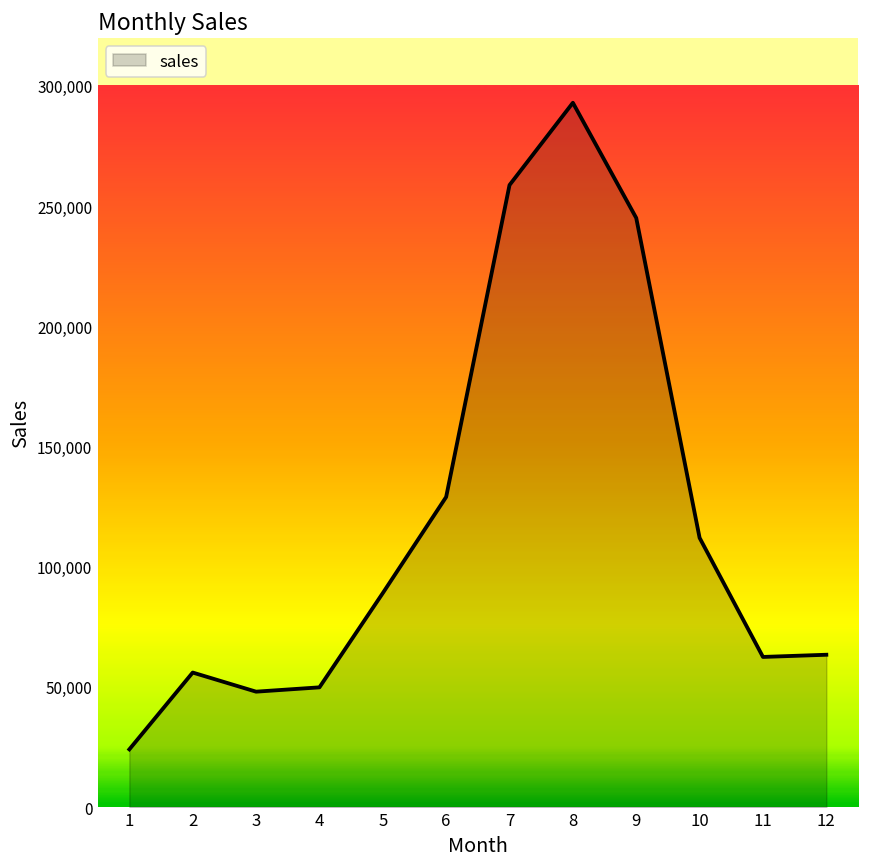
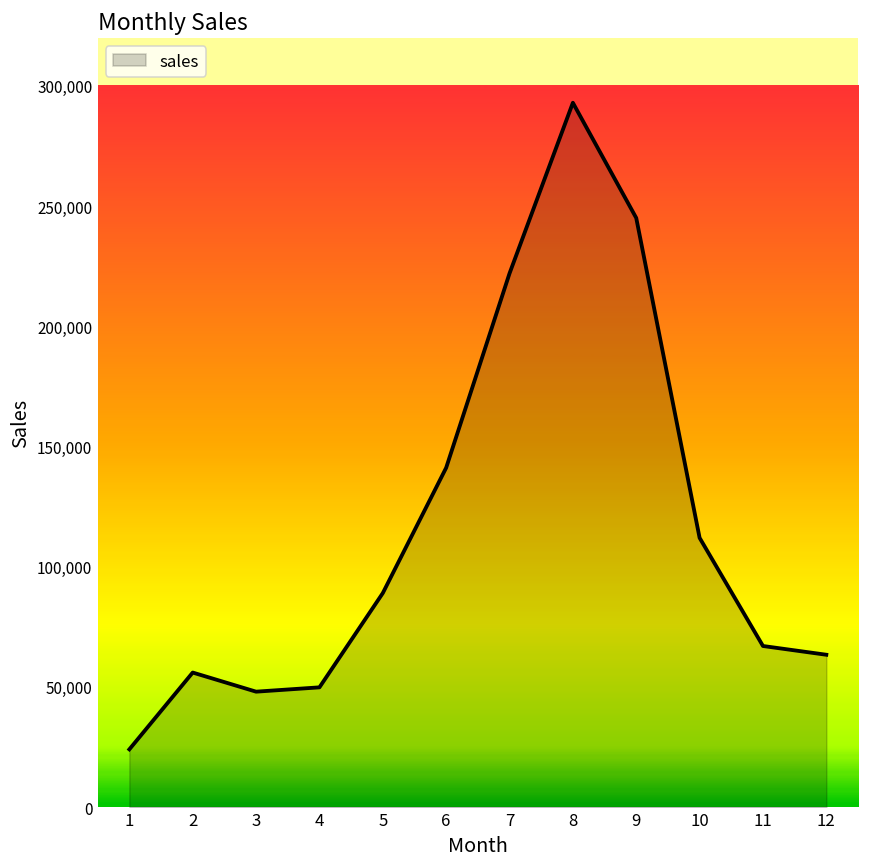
6: 129,000 -> 141,000
7: 259,000 -> 222,000
11: 62,000 -> 67,000
